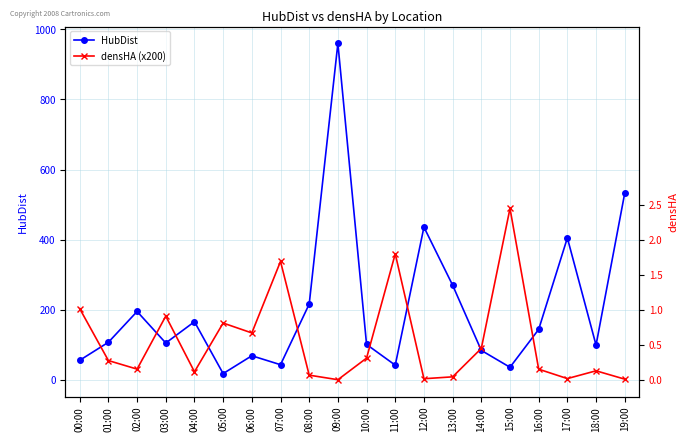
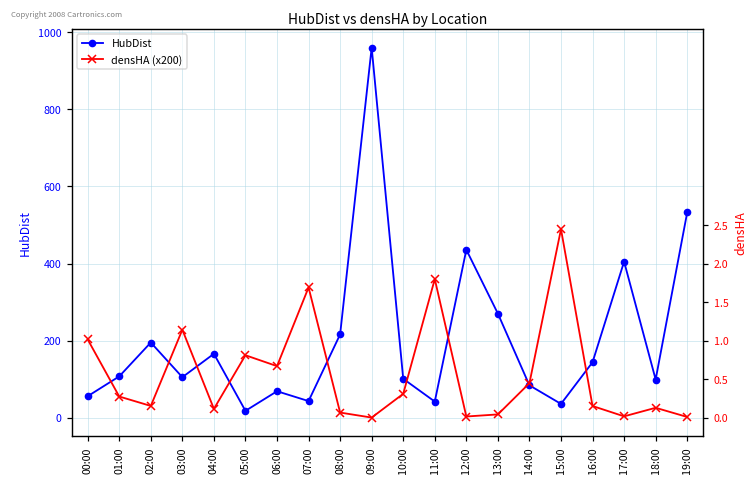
densHA (x200), 03:00: 180 -> 230
